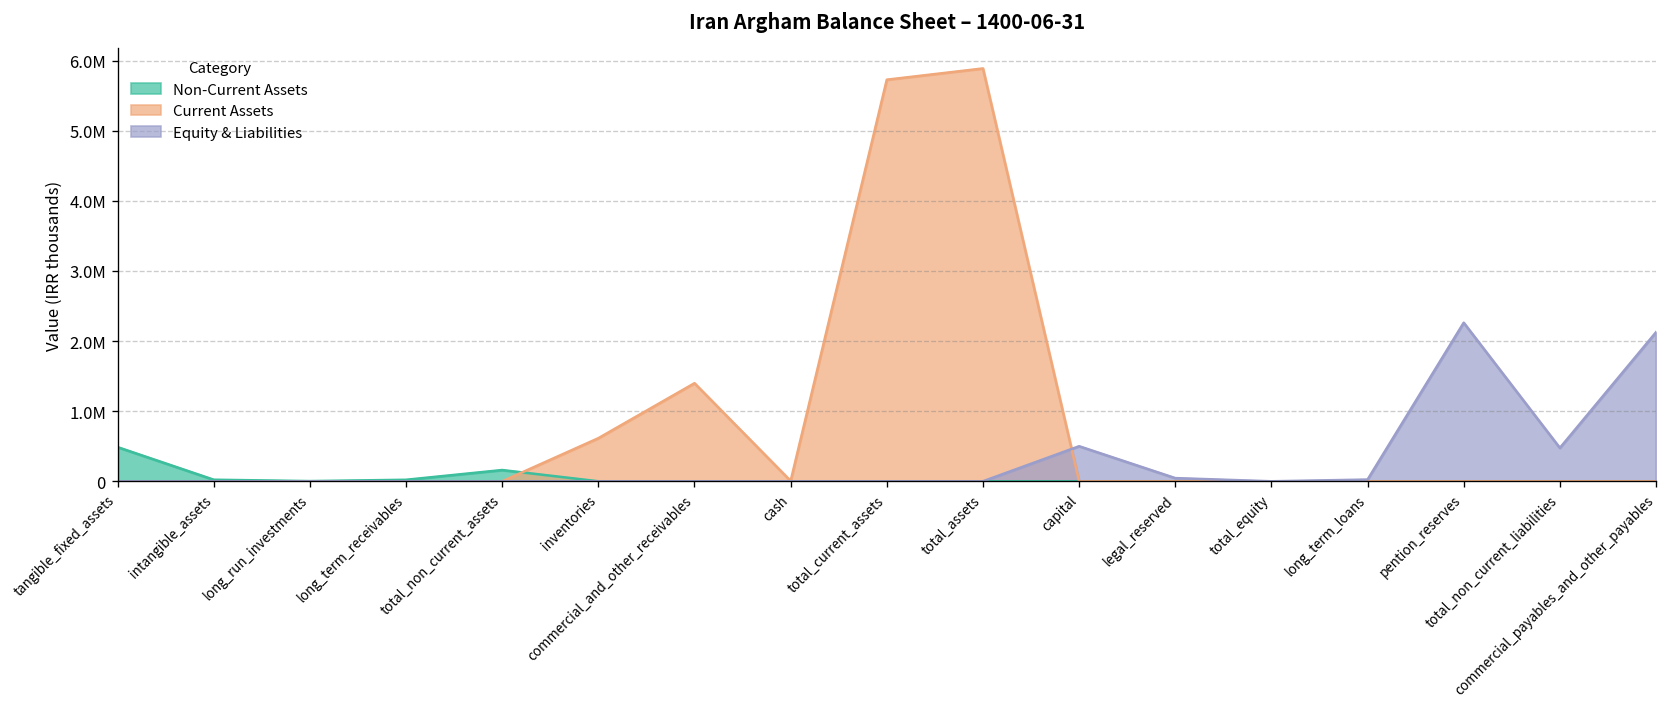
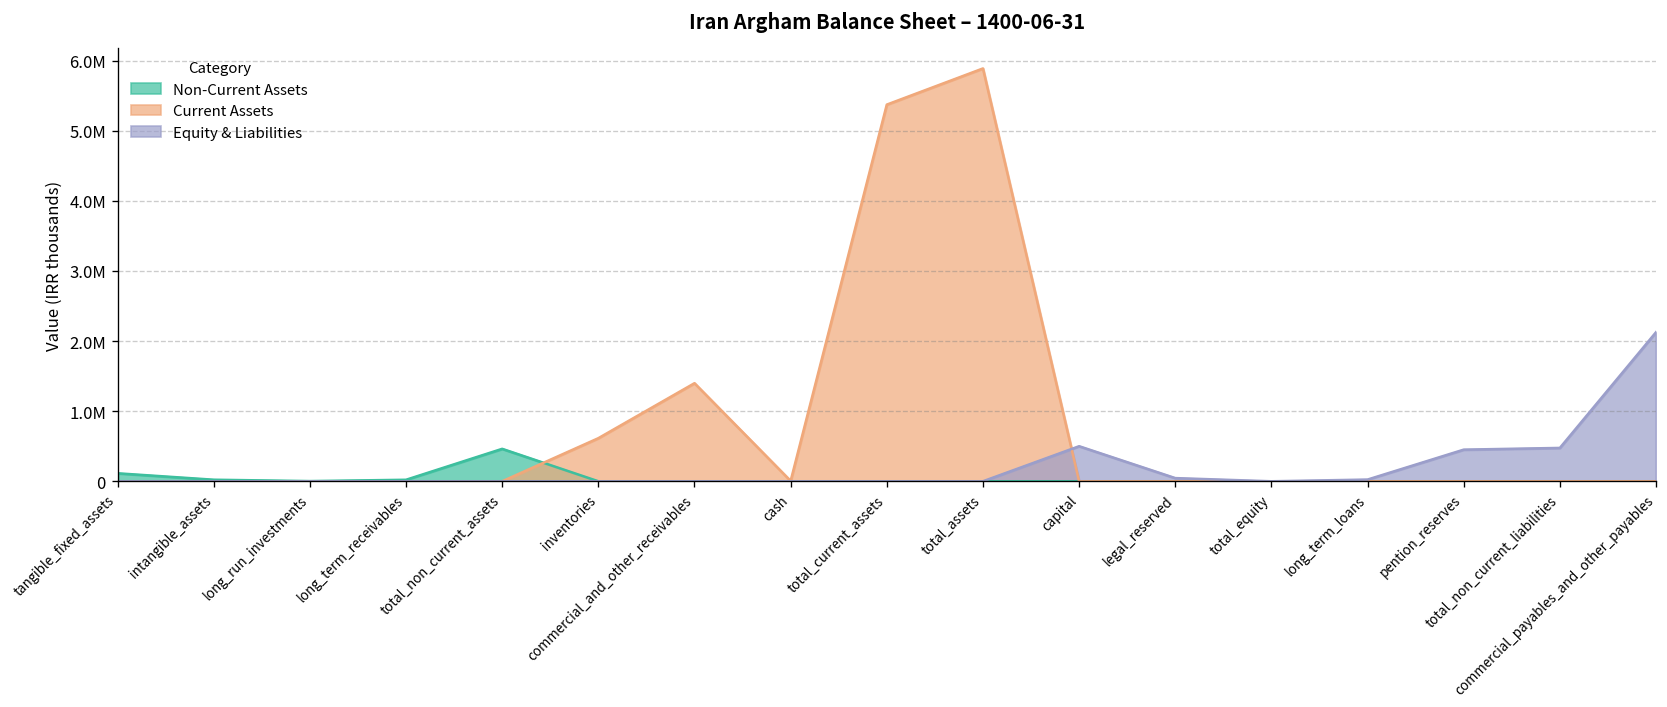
Non-Current Assets, tangible_fixed_assets: 500000 -> 100000
Non-Current Assets, total_non_current_assets: 200000 -> 500000
Current Assets, total_current_assets: 5700000 -> 5400000
Equity & Liabilities, pention_reserves: 2300000 -> 500000
